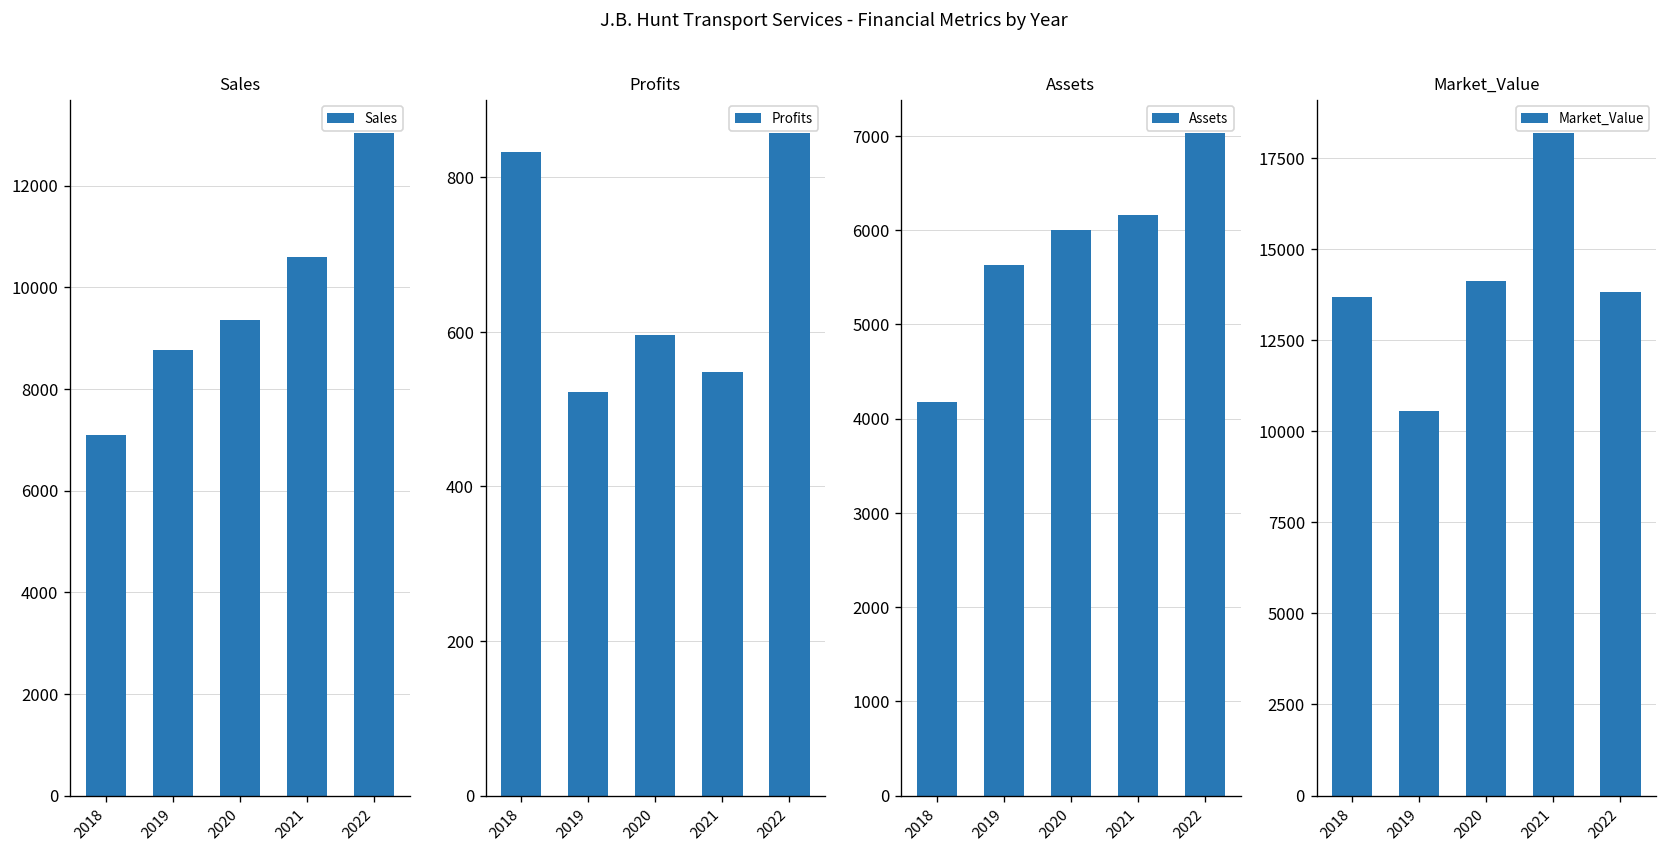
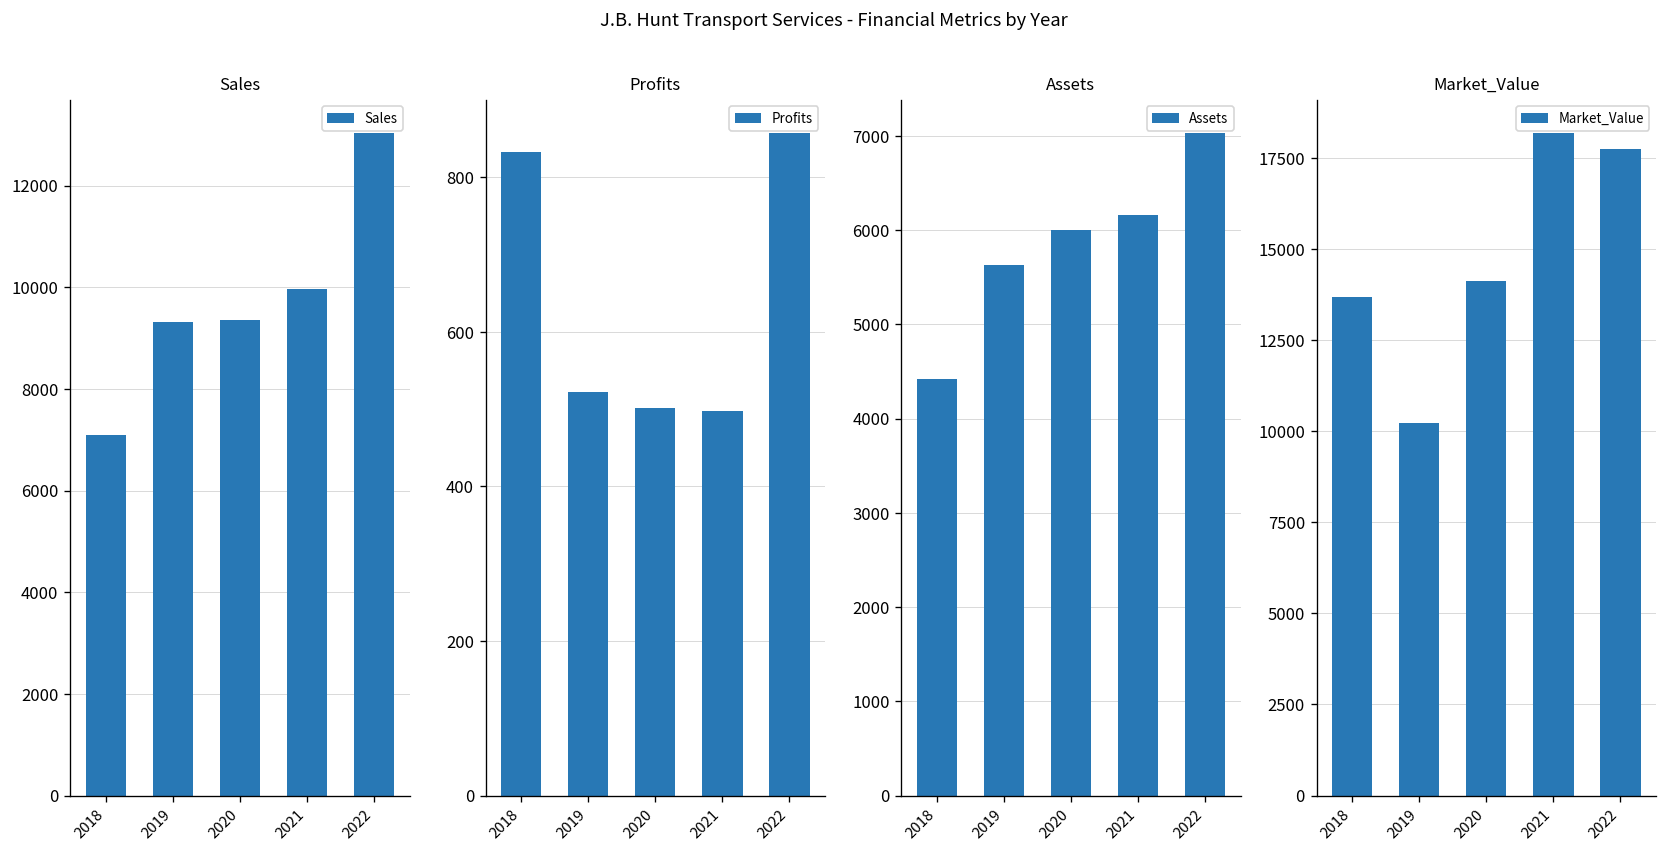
Sales, 2019: 8800 -> 9300
Sales, 2021: 10600 -> 10000
Profits, 2020: 600 -> 500
Profits, 2021: 550 -> 500
Assets, 2018: 4200 -> 4400
Market_Value, 2019: 10600 -> 10200
Market_Value, 2022: 13800 -> 17800
